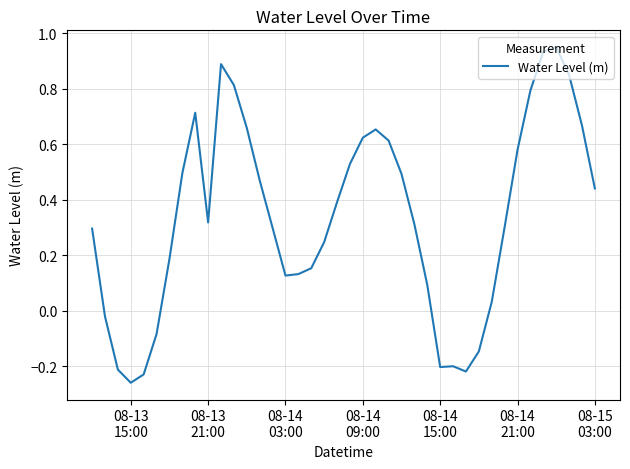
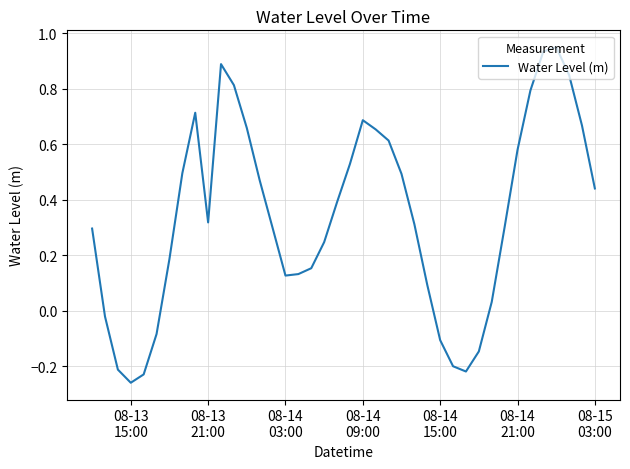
08-14 09:00: 0.62 -> 0.69
08-14 15:00: -0.20 -> -0.11
